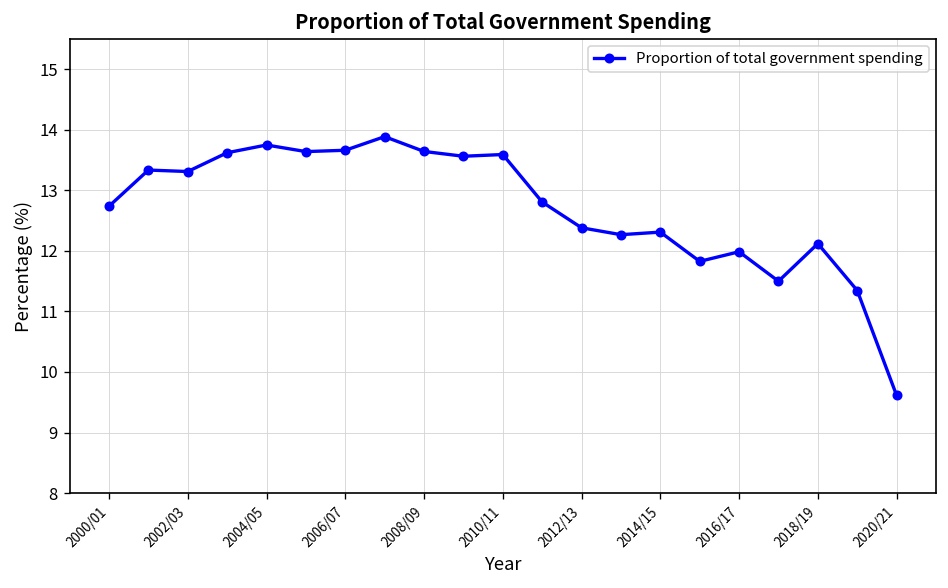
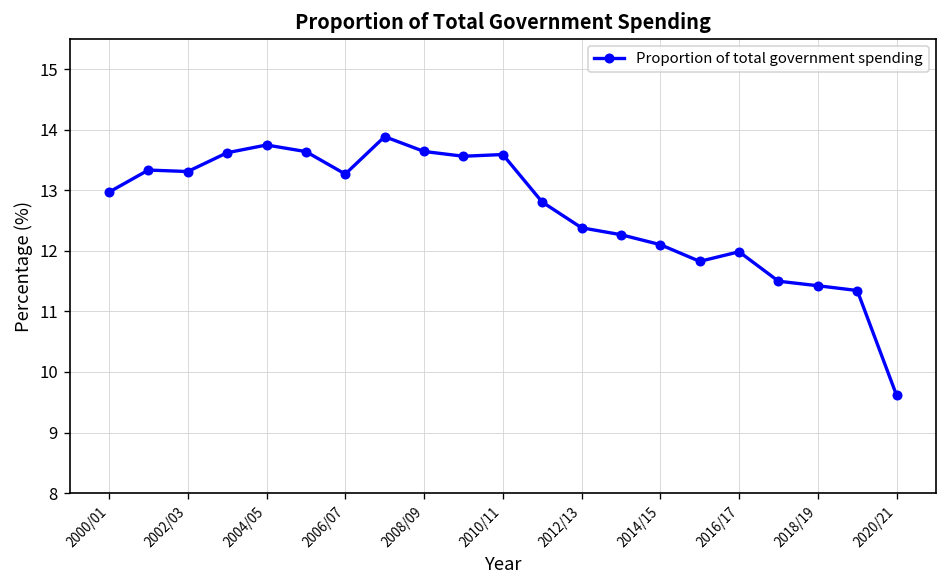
2000/01: 12.7 -> 13.0
2006/07: 13.7 -> 13.3
2014/15: 12.3 -> 12.1
2018/19: 12.1 -> 11.4
